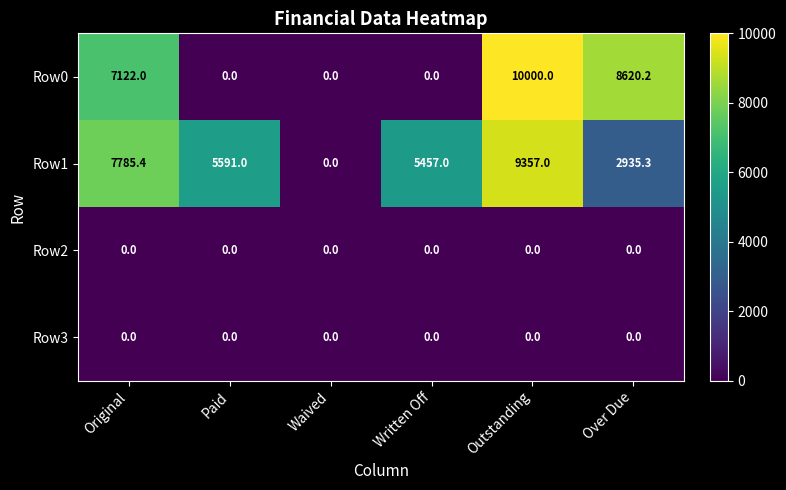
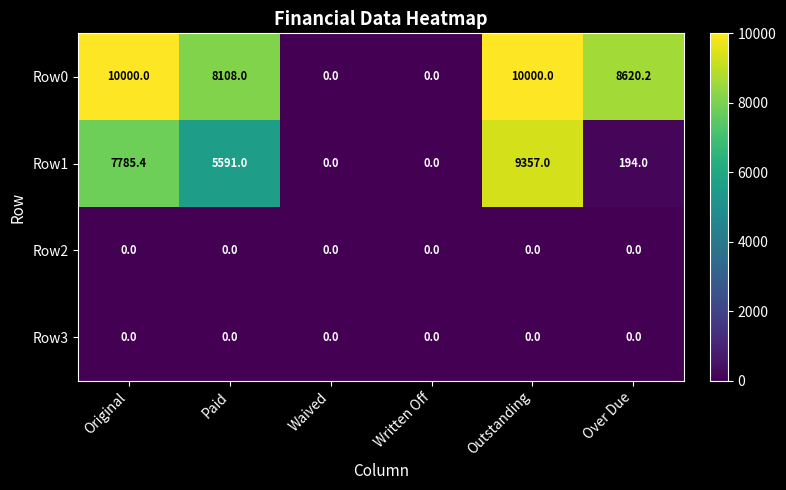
Row0, Original: 7122.0 -> 10000.0
Row0, Paid: 0.0 -> 8108.0
Row1, Written Off: 5457.0 -> 0.0
Row1, Over Due: 2935.3 -> 194.0
